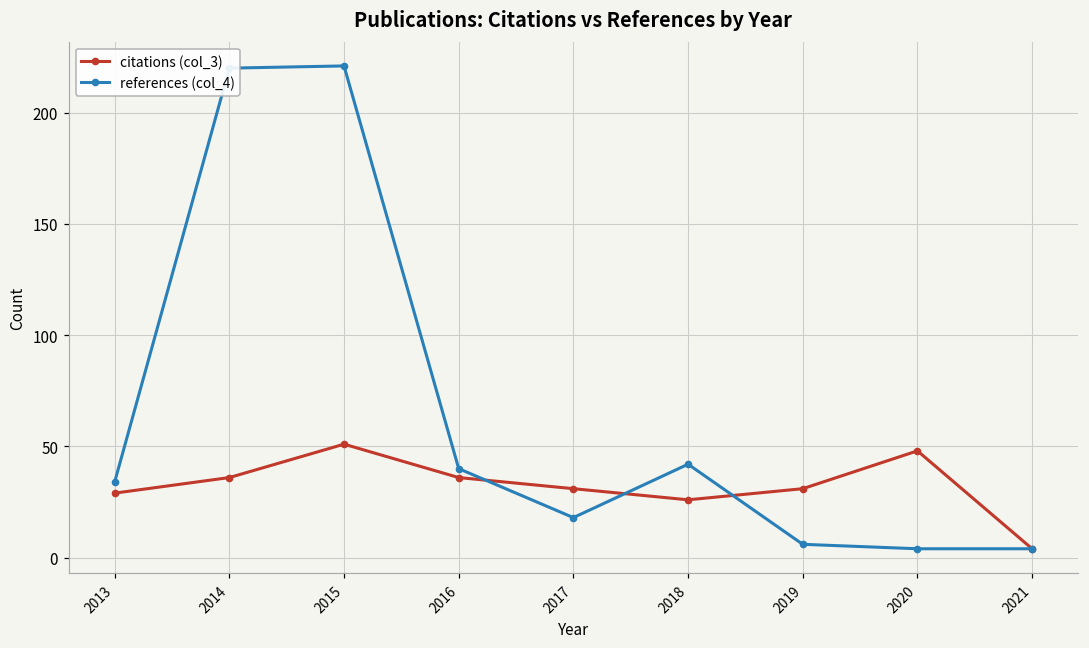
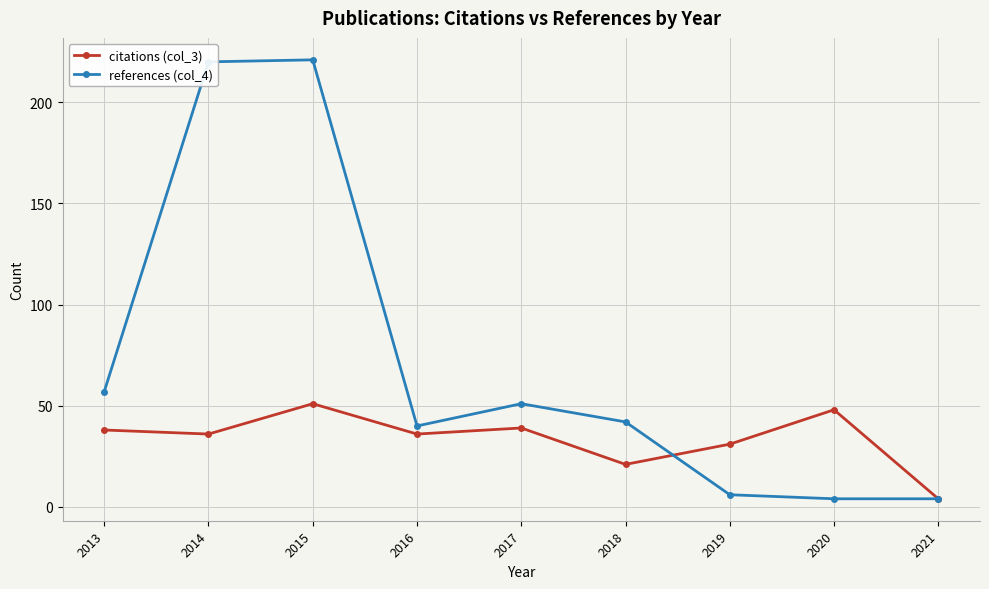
citations (col_3), 2013: 29 -> 38
references (col_4), 2013: 34 -> 57
citations (col_3), 2017: 31 -> 39
references (col_4), 2017: 18 -> 51
citations (col_3), 2018: 26 -> 21
